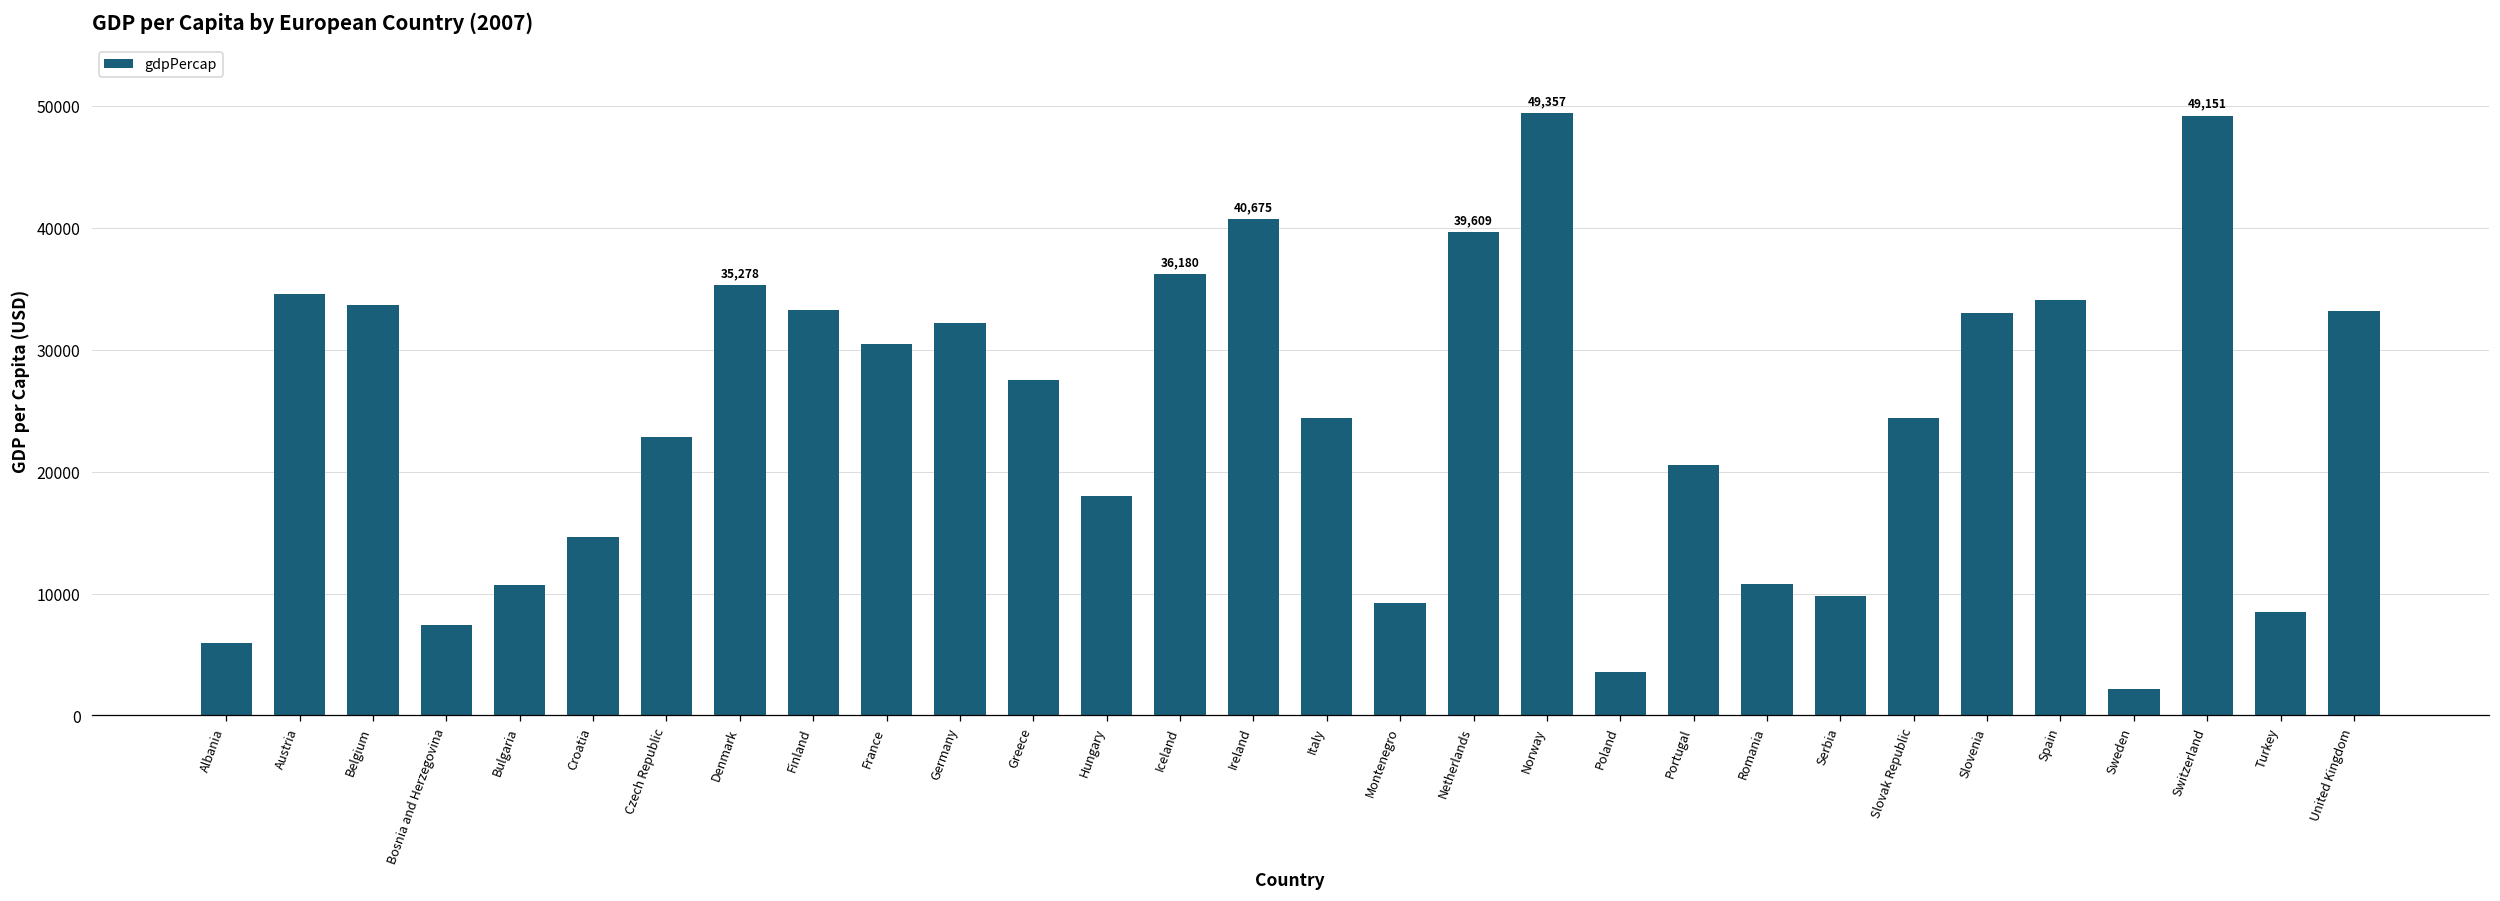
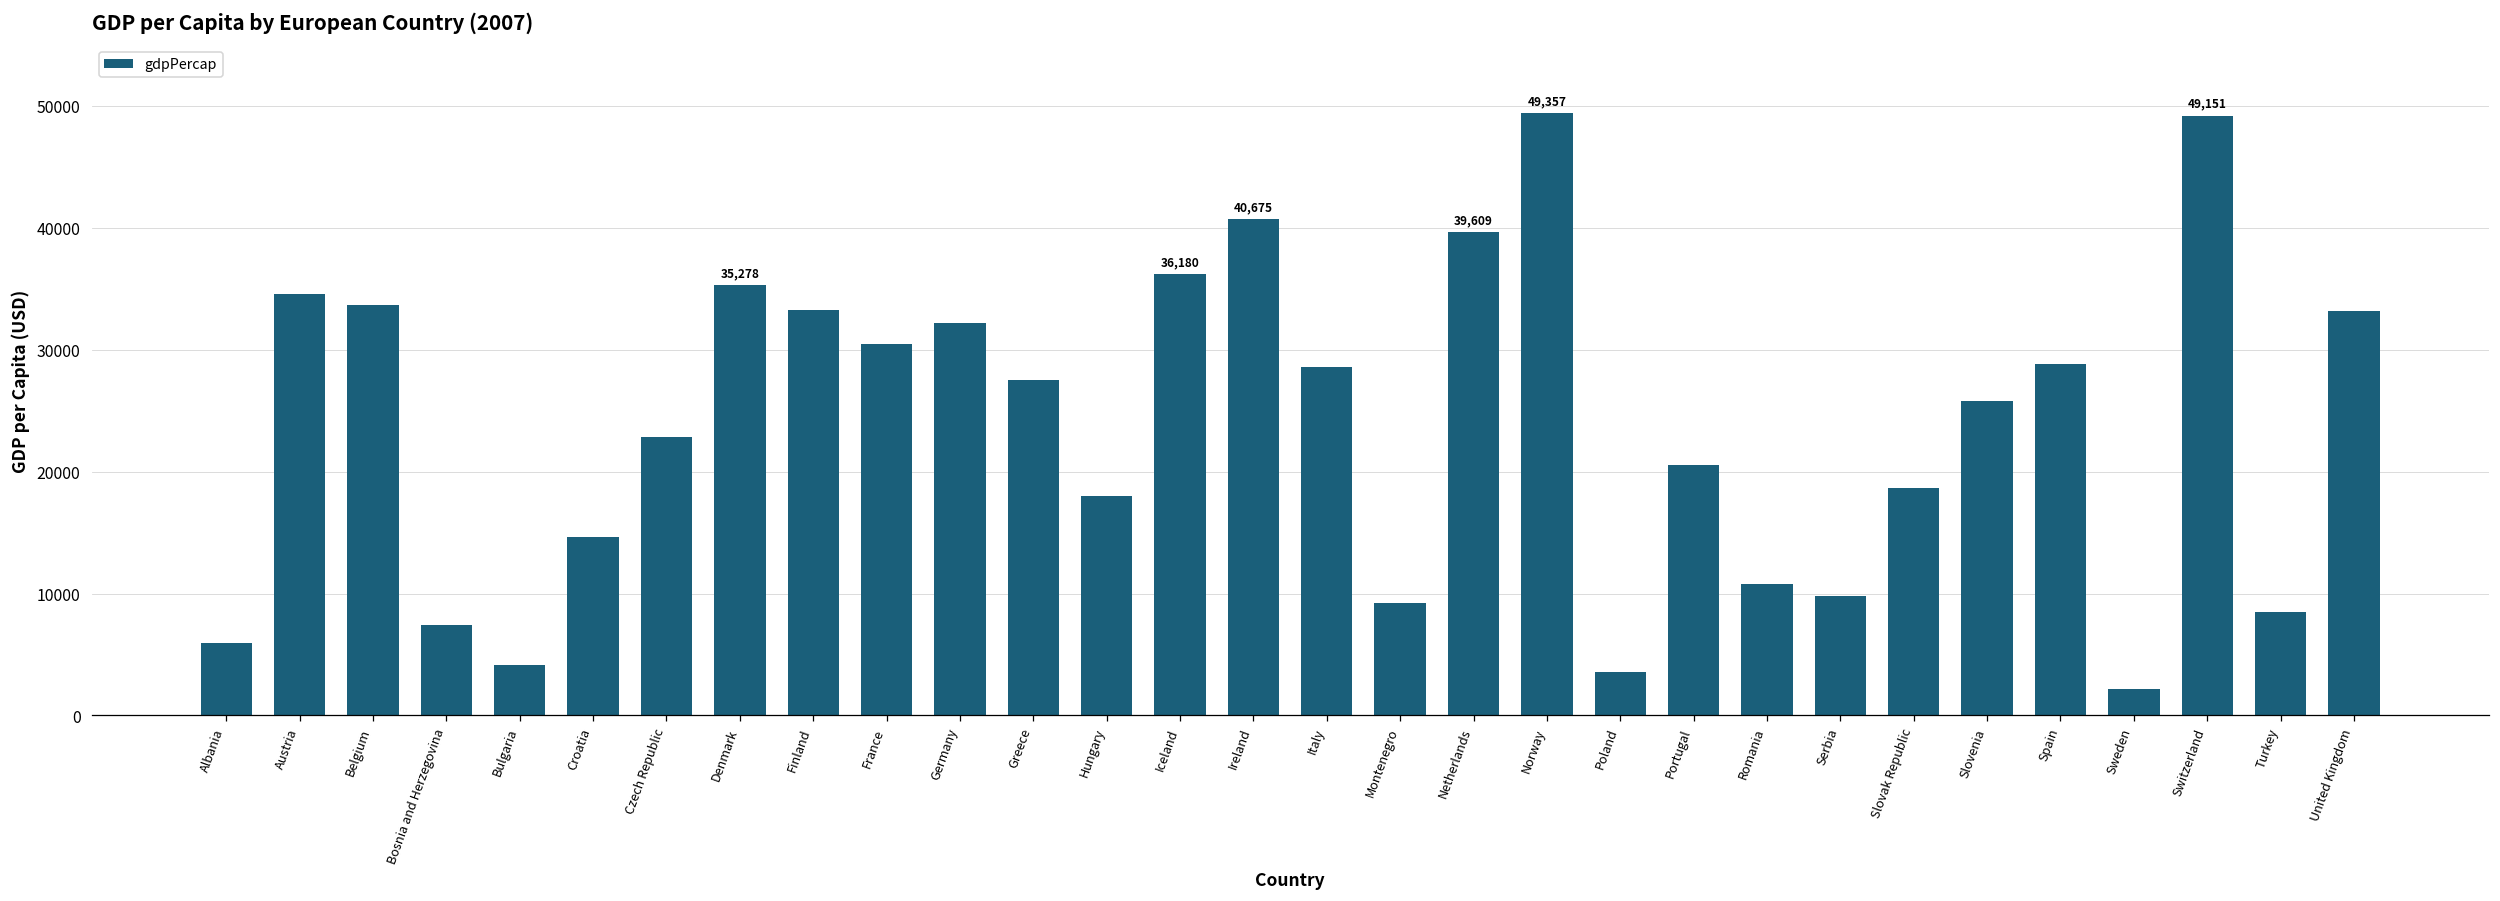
Bulgaria: 10700 -> 4100
Italy: 24400 -> 28600
Slovak Republic: 24400 -> 18700
Slovenia: 33000 -> 25800
Spain: 34100 -> 28800
